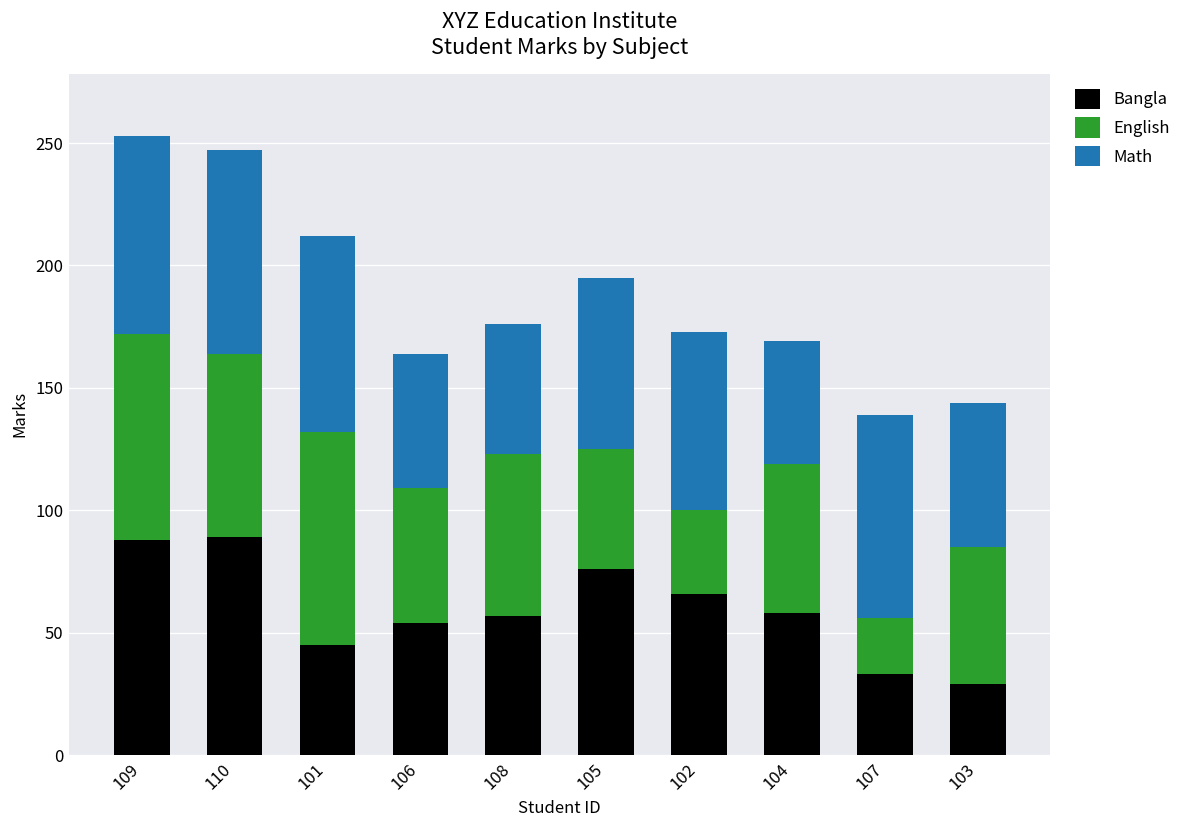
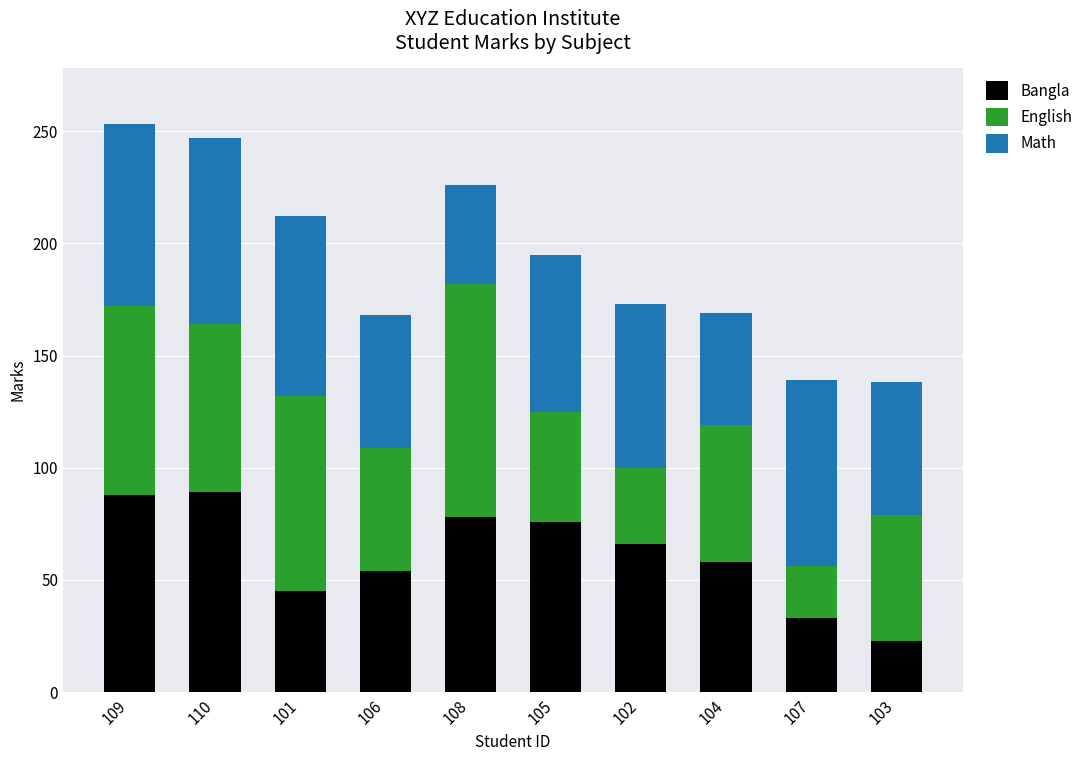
Math, 106: 55 -> 59
Bangla, 108: 57 -> 78
English, 108: 66 -> 104
Math, 108: 53 -> 44
Bangla, 103: 29 -> 23
